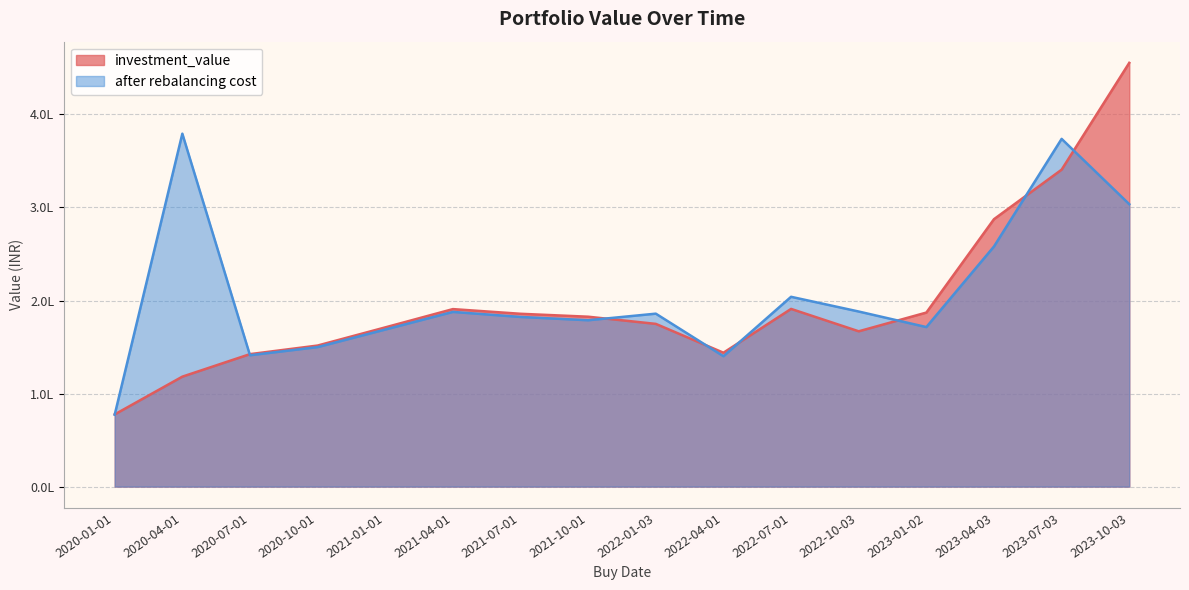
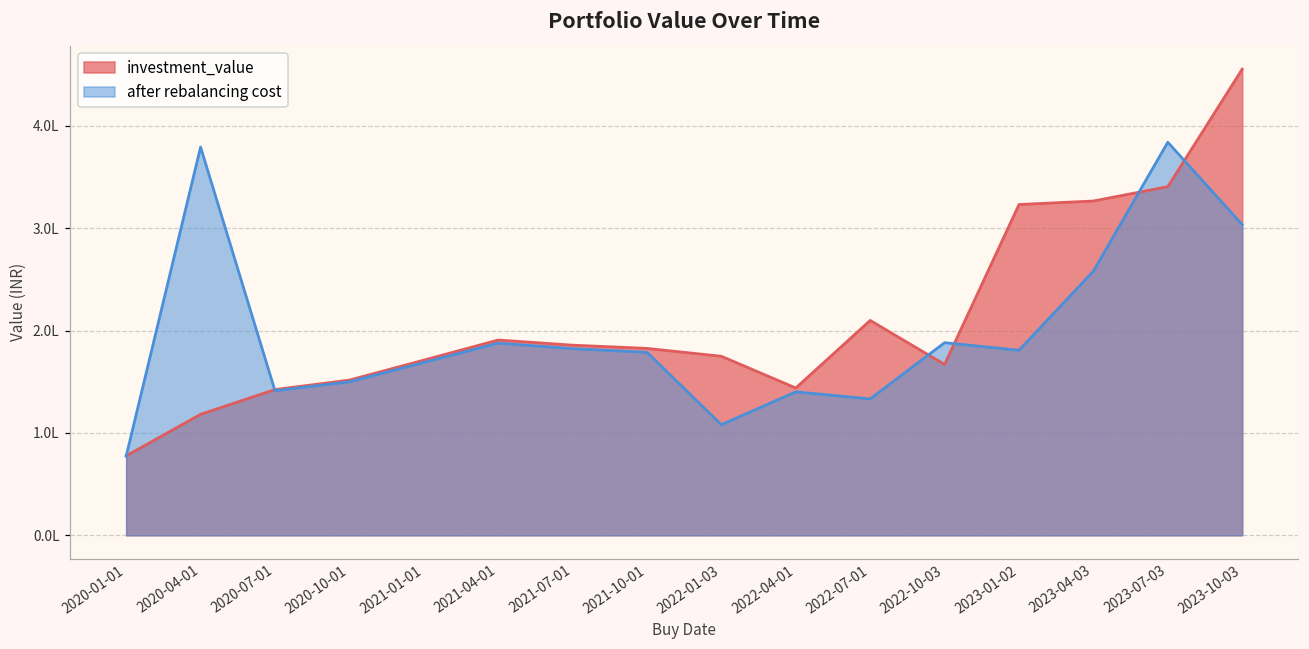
after rebalancing cost, 2022-01-03: 1.9L -> 1.1L
investment_value, 2022-07-01: 1.9L -> 2.1L
after rebalancing cost, 2022-07-01: 2.0L -> 1.3L
investment_value, 2023-01-02: 1.9L -> 3.2L
after rebalancing cost, 2023-01-02: 1.7L -> 1.8L
investment_value, 2023-04-03: 2.9L -> 3.3L
after rebalancing cost, 2023-07-03: 3.7L -> 3.8L
